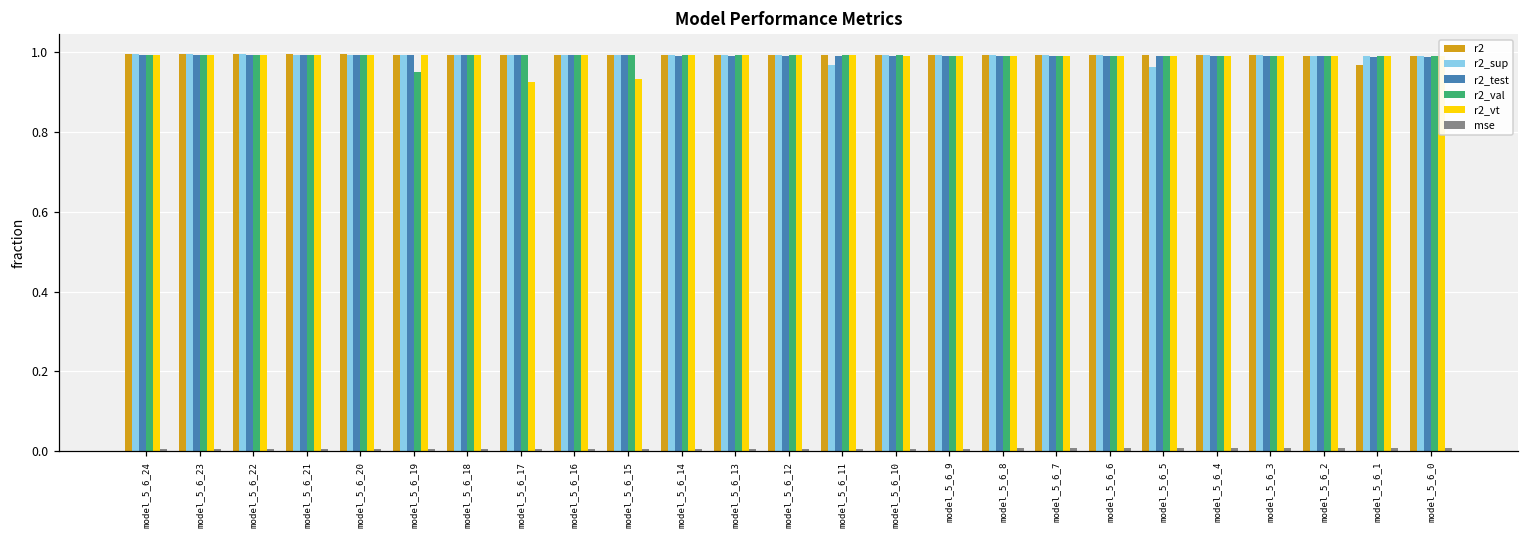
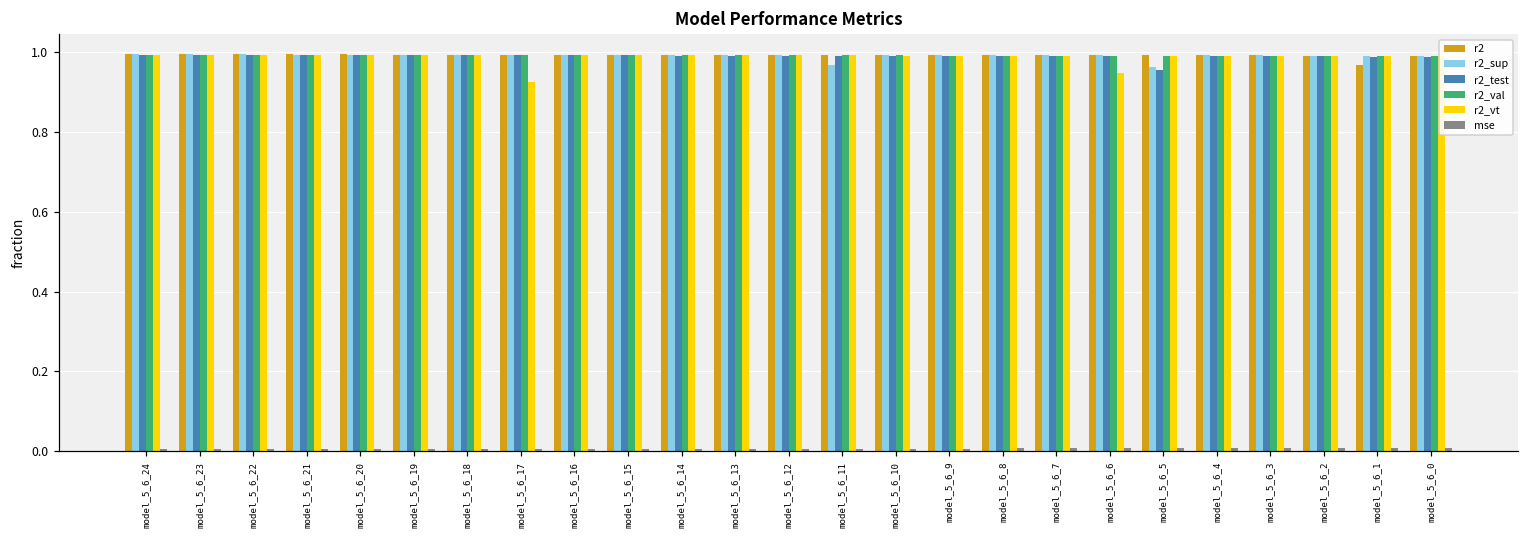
r2_val, model_5_6_19: 0.95 -> 0.99
r2_vt, model_5_6_15: 0.93 -> 0.99
r2_vt, model_5_6_6: 0.99 -> 0.95
r2_test, model_5_6_5: 0.99 -> 0.95
